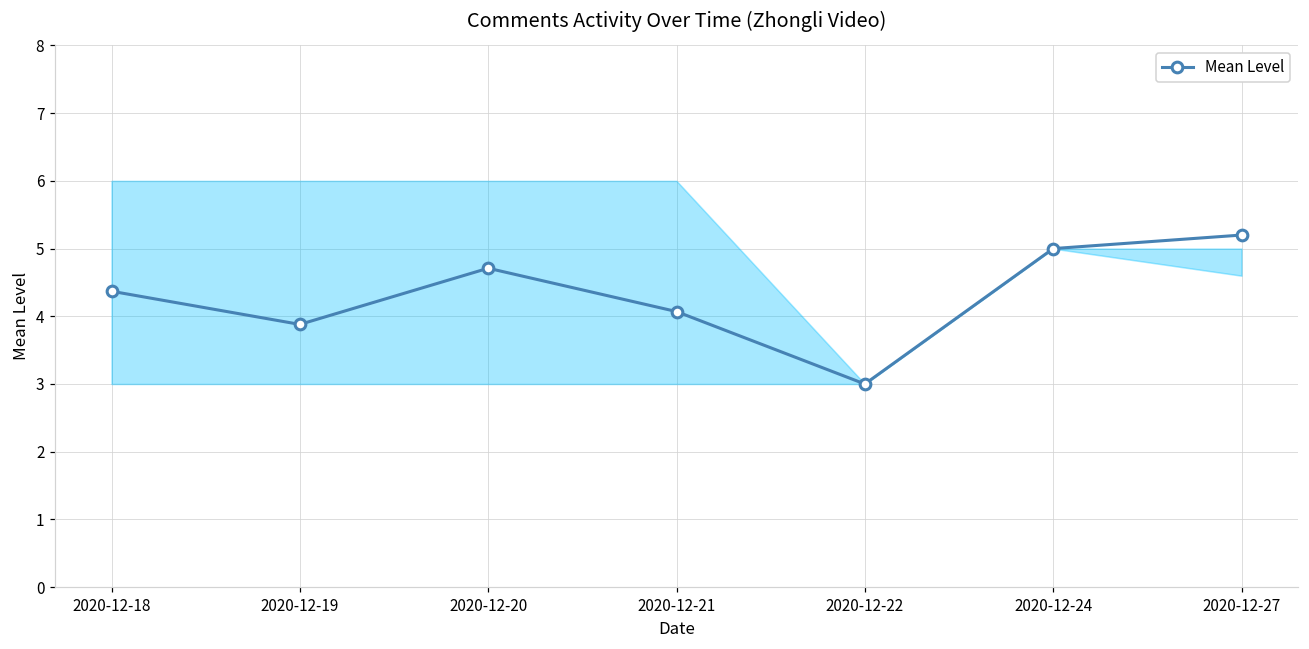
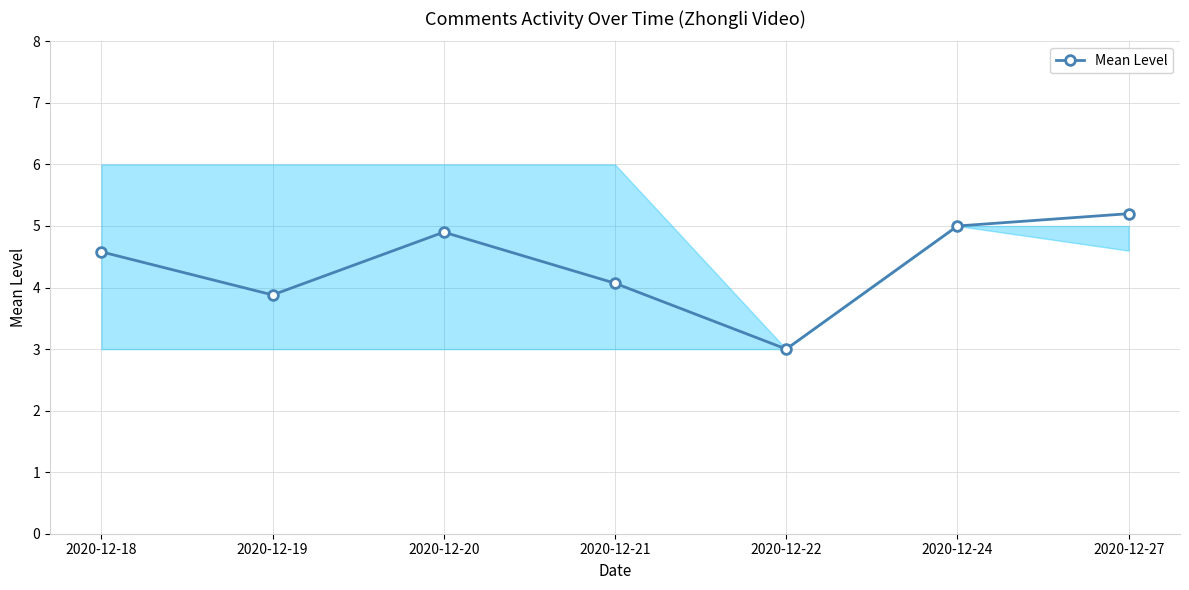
Mean Level, 2020-12-18: 4.4 -> 4.6
Mean Level, 2020-12-20: 4.7 -> 4.9
